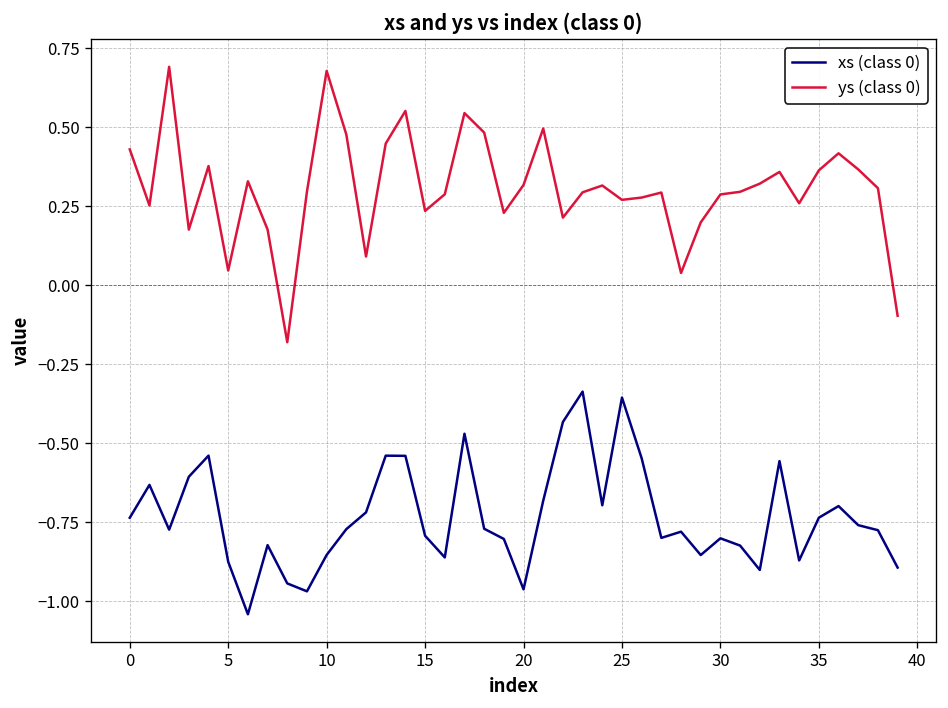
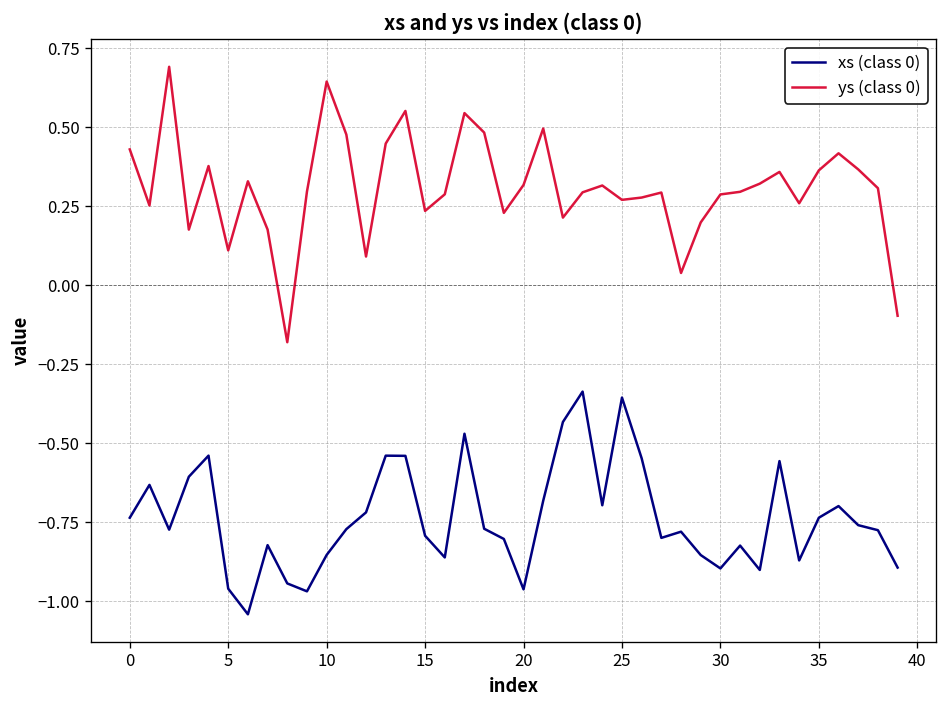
xs (class 0), 5: -0.88 -> -0.96
ys (class 0), 5: 0.05 -> 0.11
ys (class 0), 10: 0.68 -> 0.64
xs (class 0), 30: -0.80 -> -0.90
